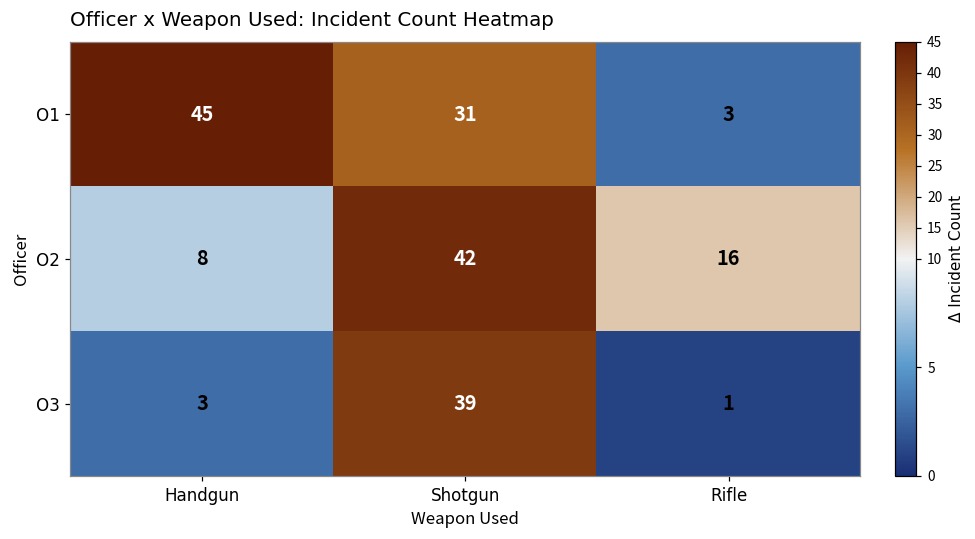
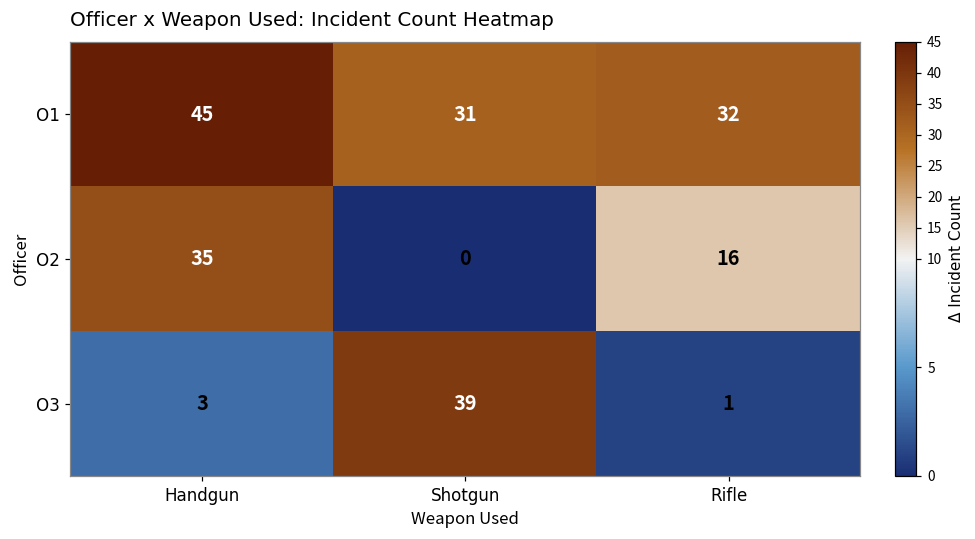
O1, Rifle: 3 -> 32
O2, Handgun: 8 -> 35
O2, Shotgun: 42 -> 0
